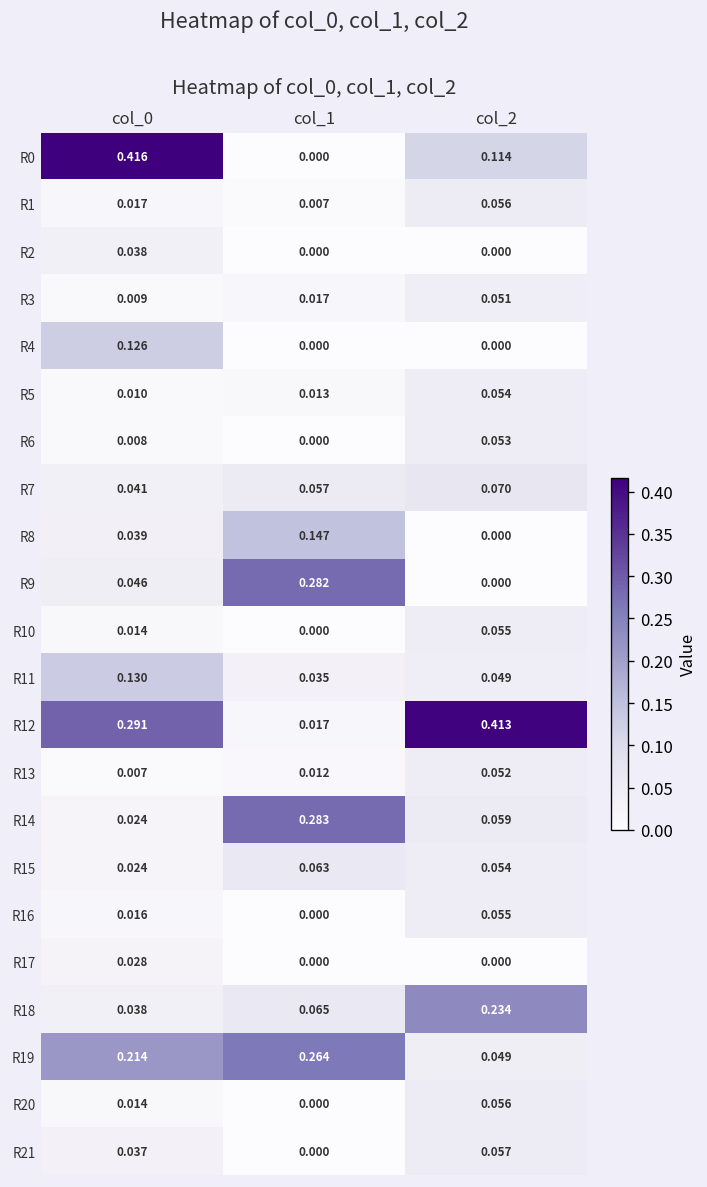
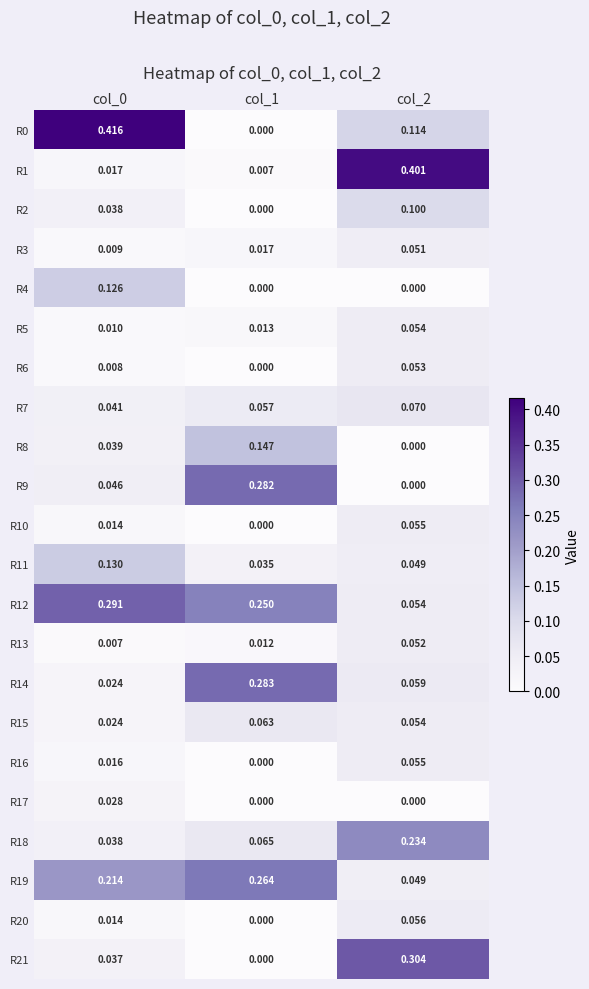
R1, col_2: 0.056 -> 0.401
R2, col_2: 0.000 -> 0.100
R12, col_1: 0.017 -> 0.250
R12, col_2: 0.413 -> 0.054
R21, col_2: 0.057 -> 0.304
